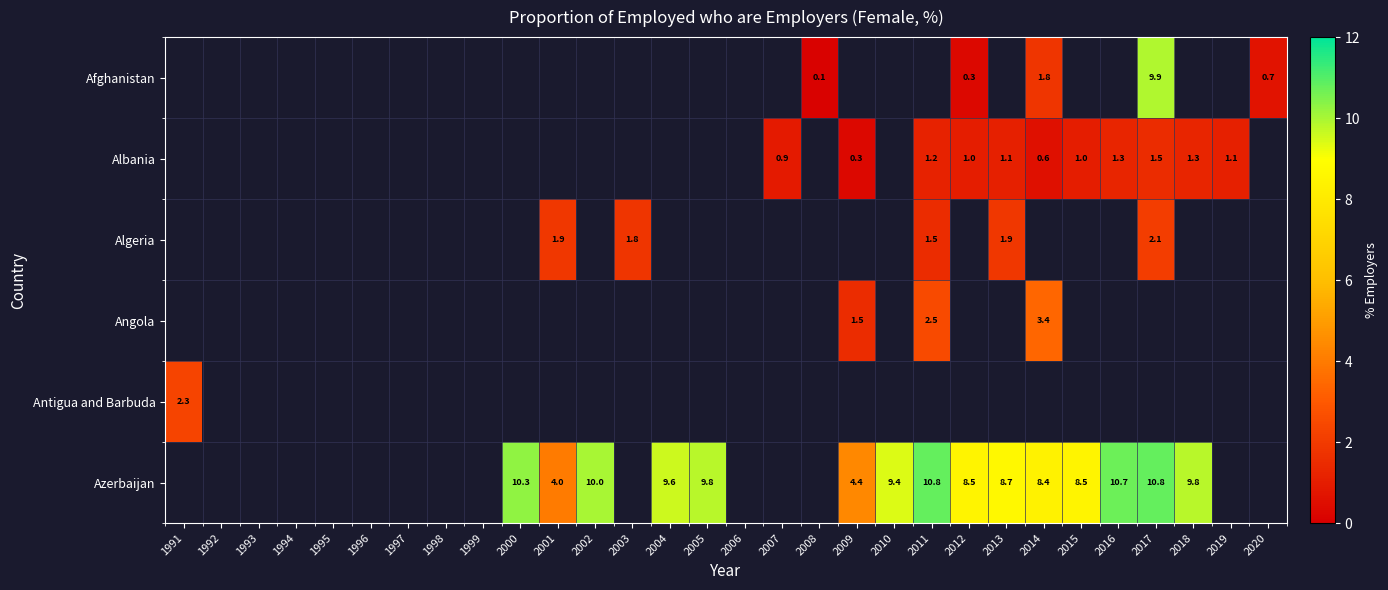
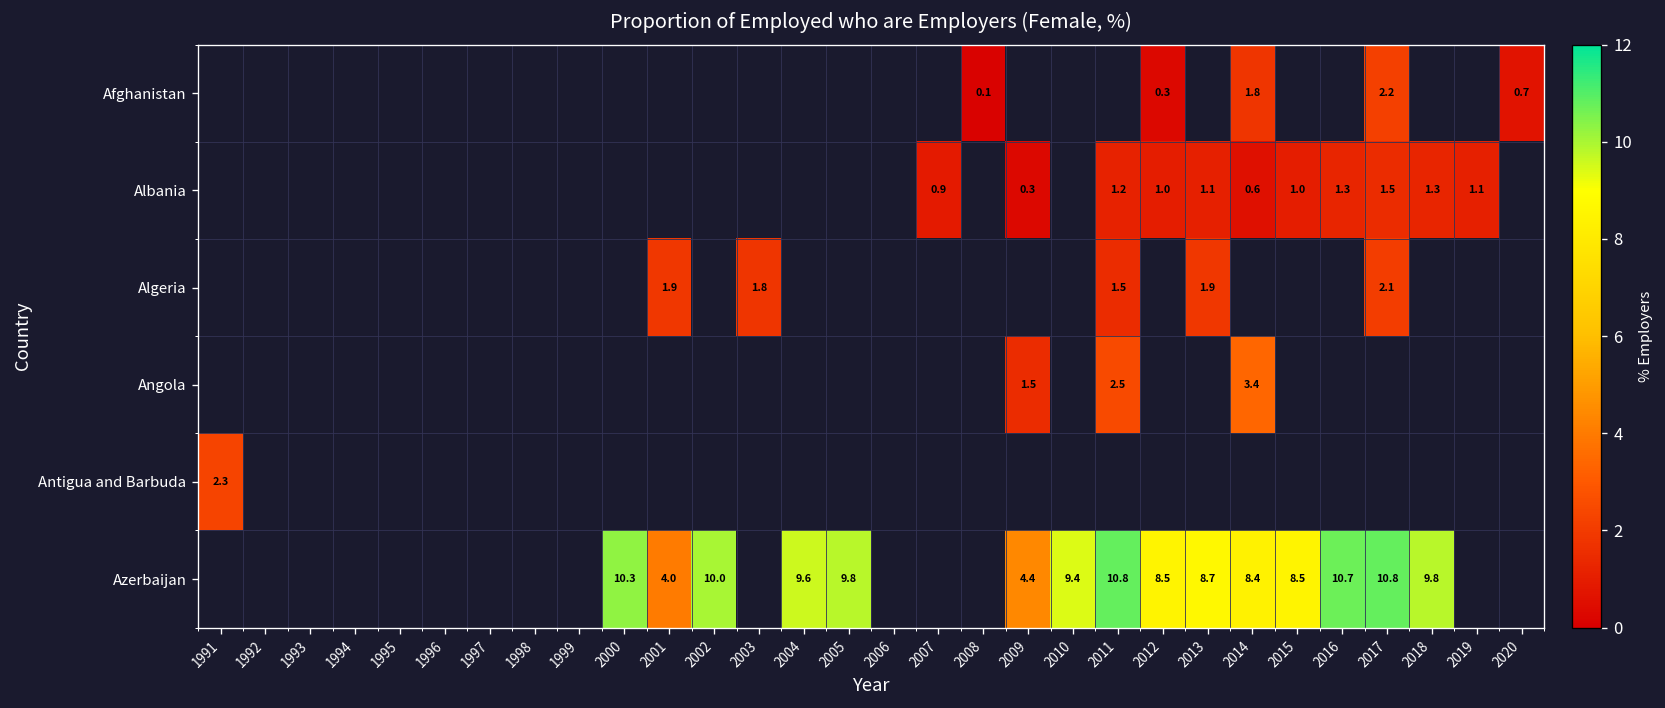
Afghanistan, 2017: 9.9 -> 2.2
